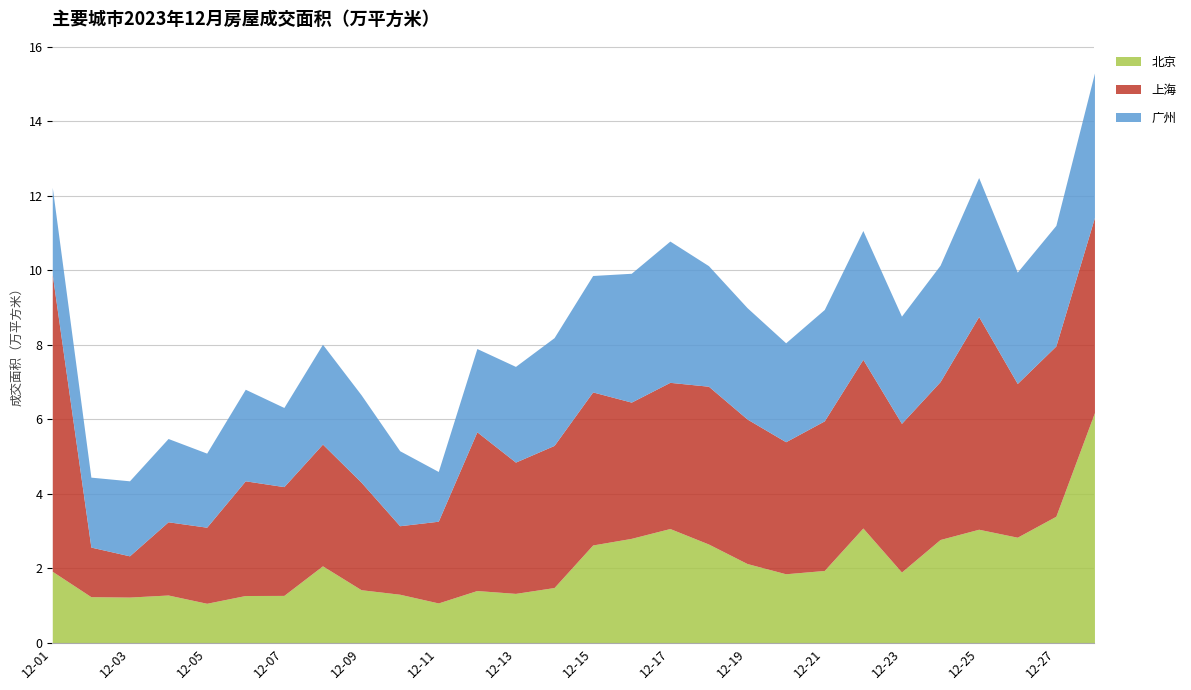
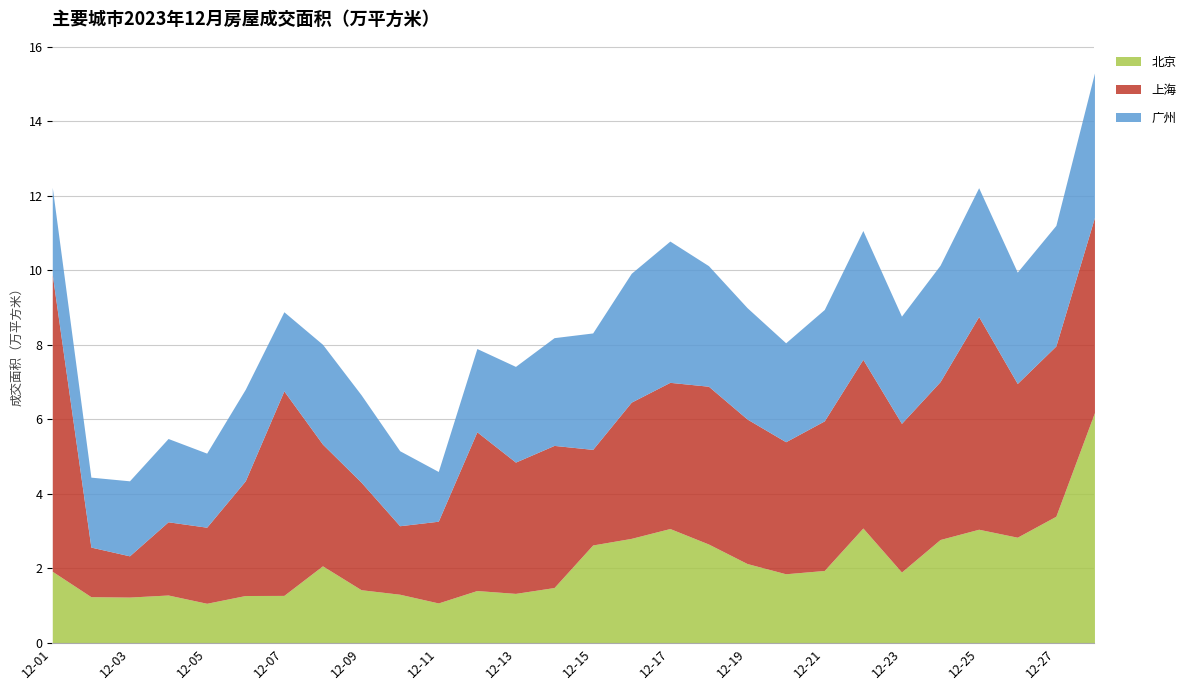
上海, 12-07: 2.9 -> 5.5
上海, 12-15: 4.1 -> 2.6
广州, 12-25: 3.7 -> 3.5
